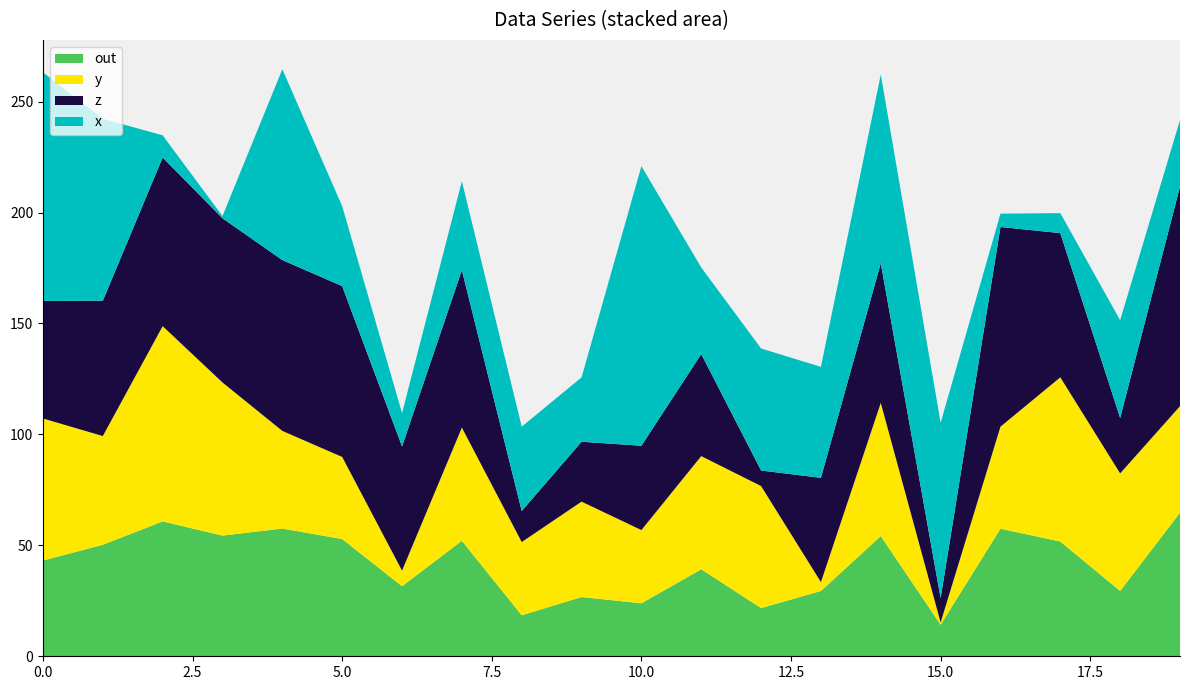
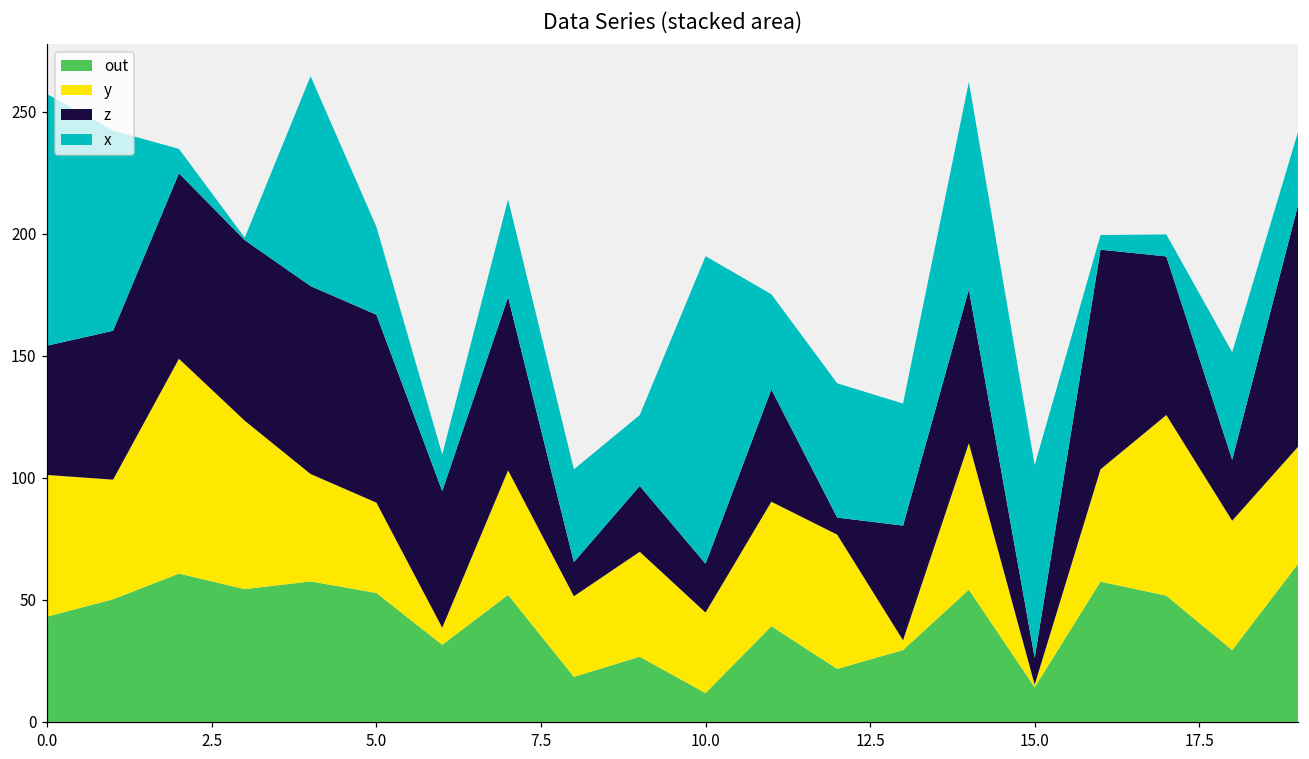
y, 0.0: 64 -> 58
out, 10.0: 24 -> 12
z, 10.0: 38 -> 20
